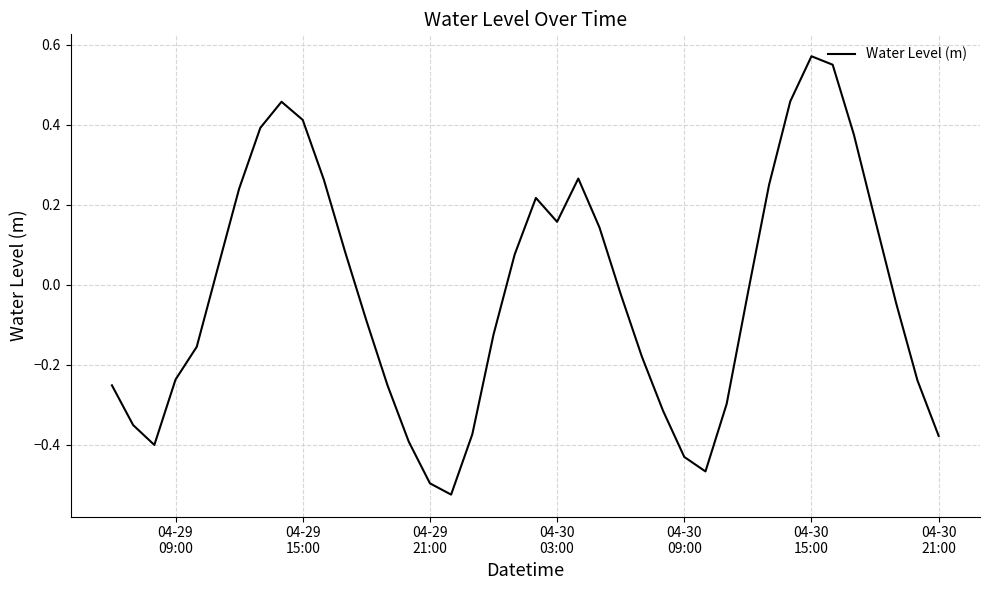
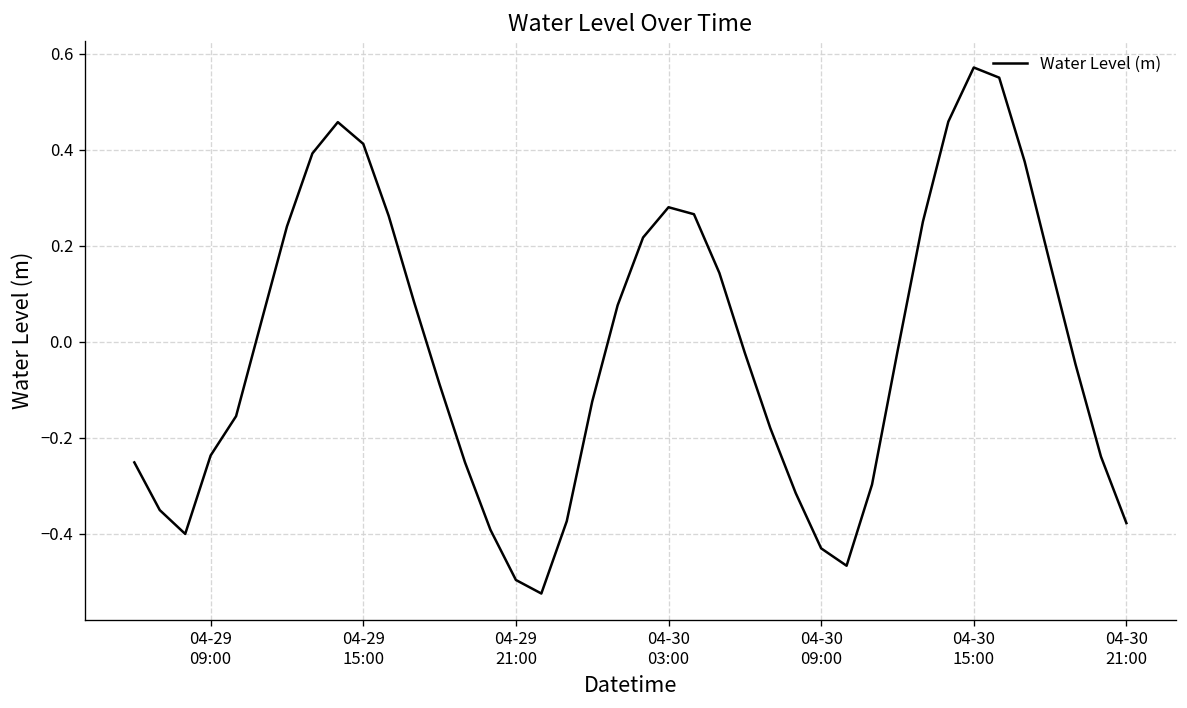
04-30 03:00: 0.16 -> 0.28
